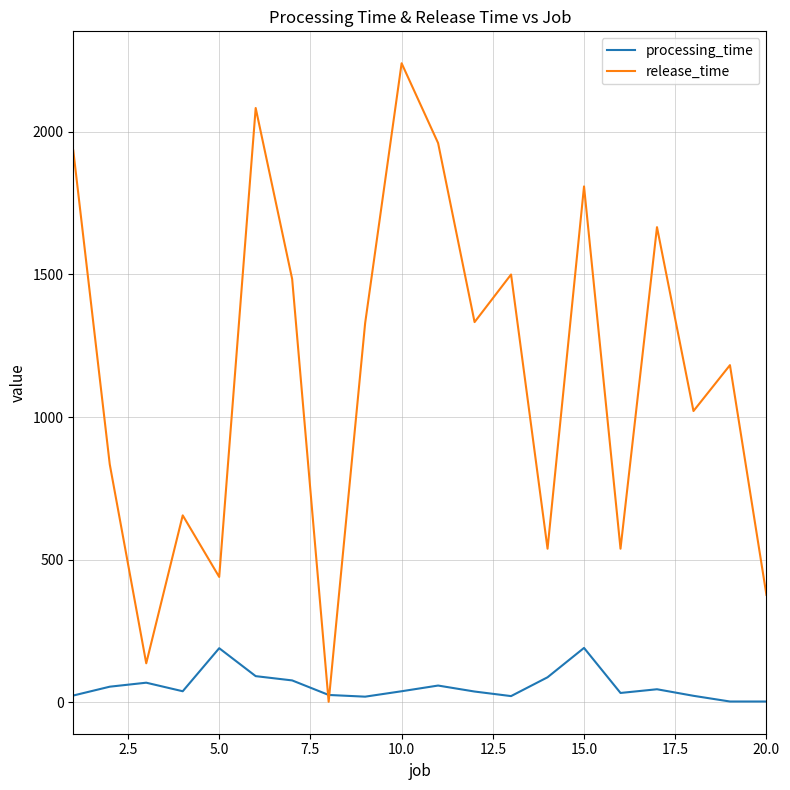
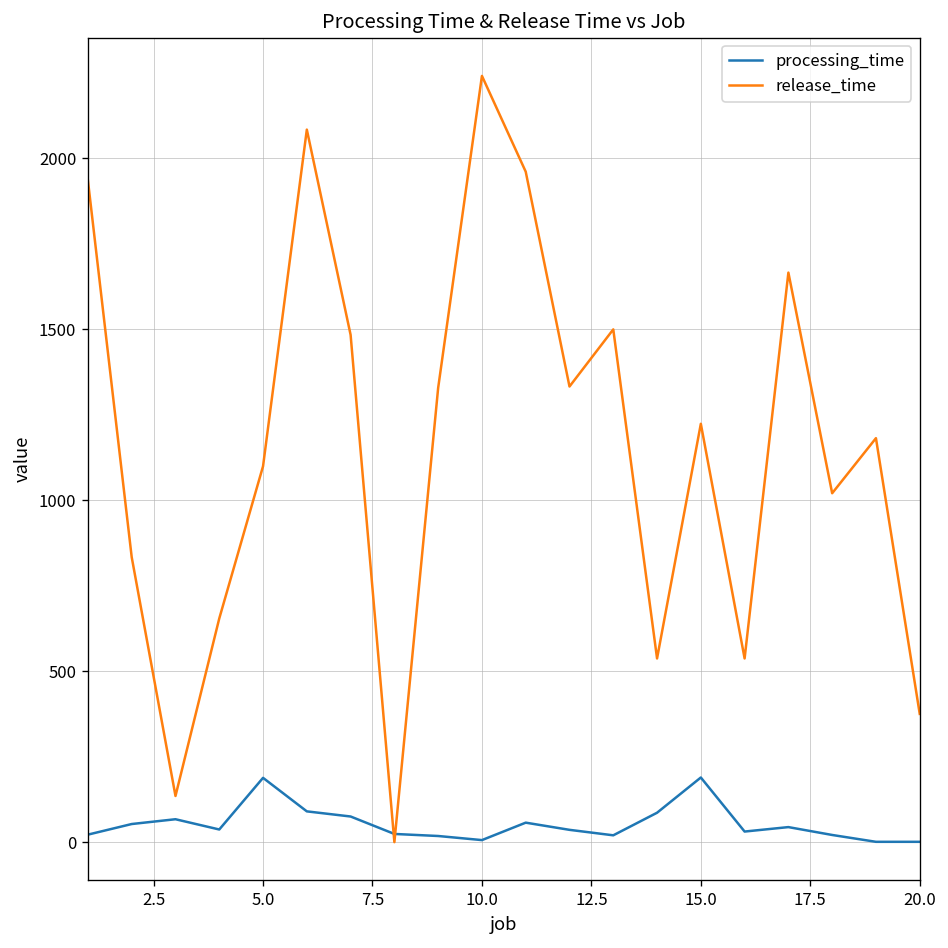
release_time, 5.0: 440 -> 1100
processing_time, 10.0: 40 -> 10
release_time, 15.0: 1810 -> 1220
